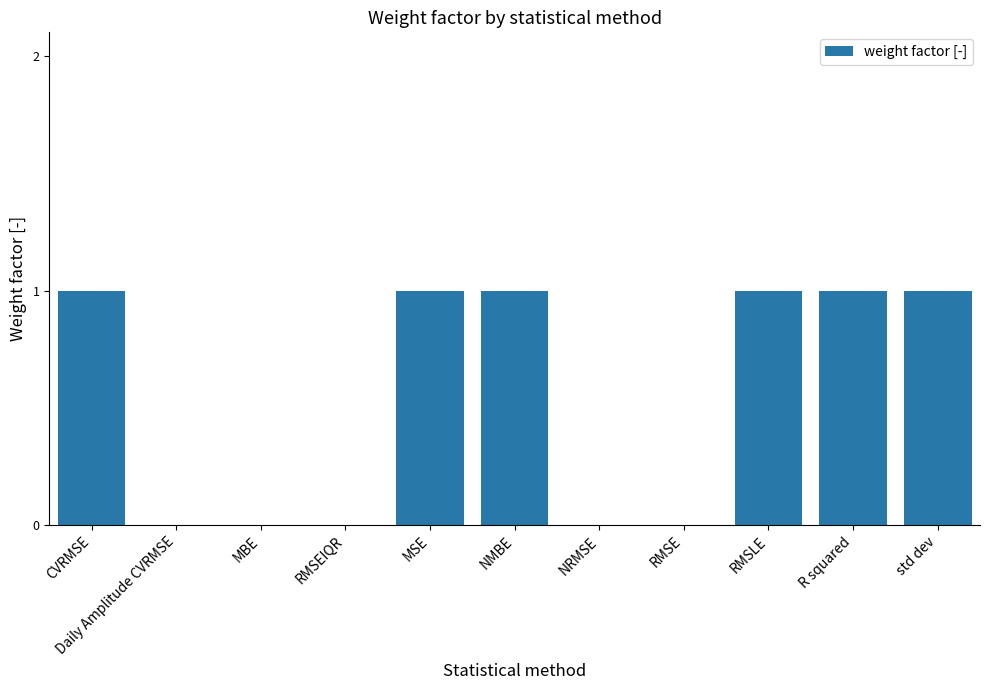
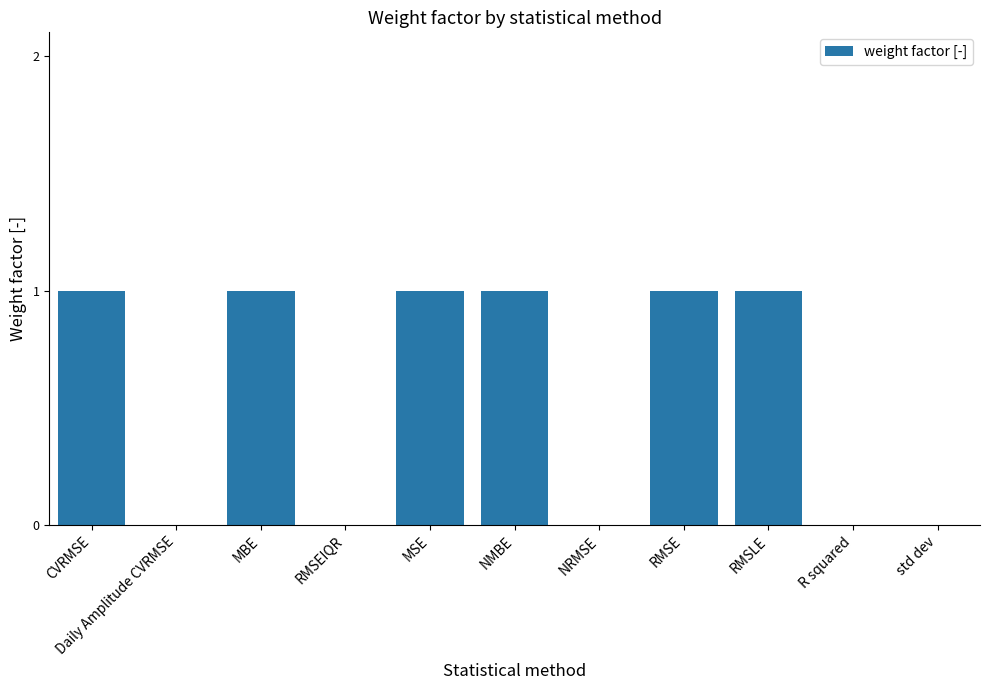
MBE: 0 -> 1
RMSE: 0 -> 1
R squared: 1 -> 0
std dev: 1 -> 0
